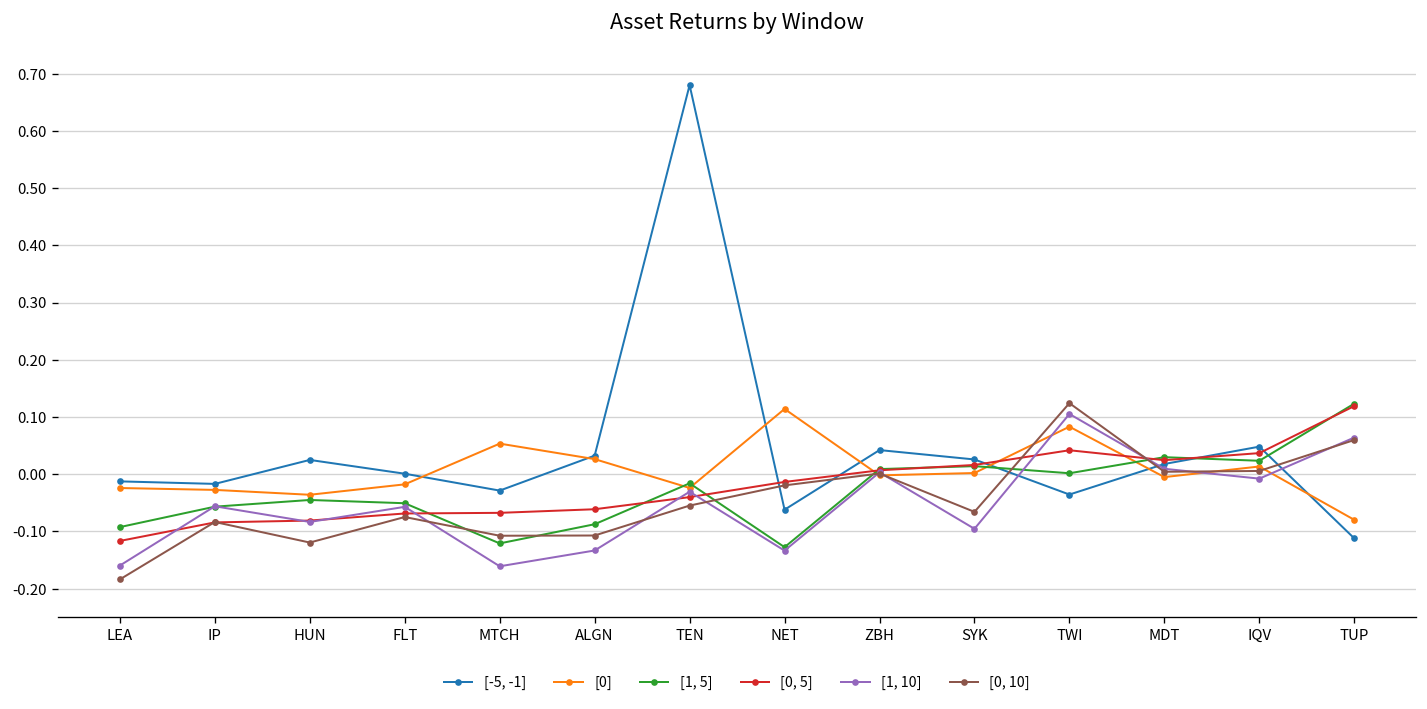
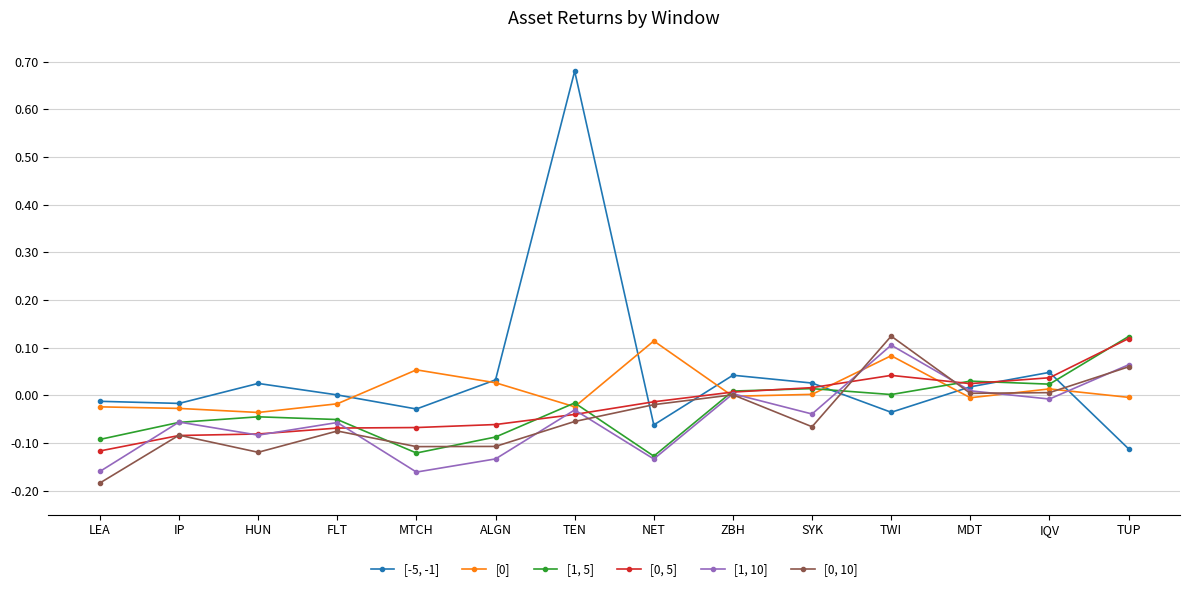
[1, 10], SYK: -0.10 -> -0.04
[0], TUP: -0.08 -> 0.00
